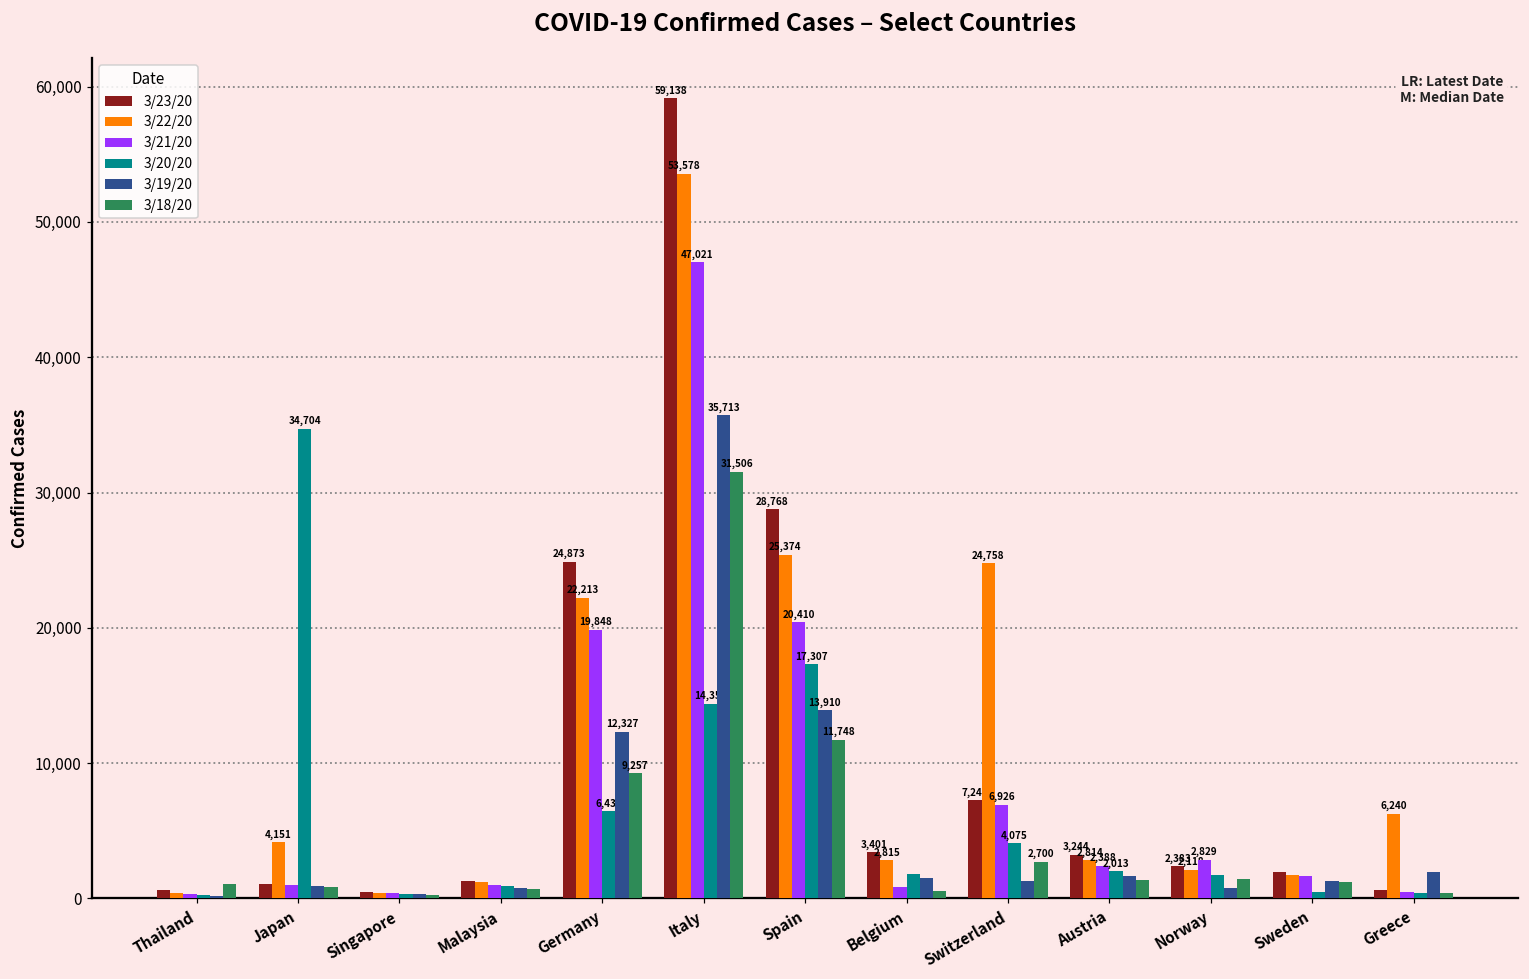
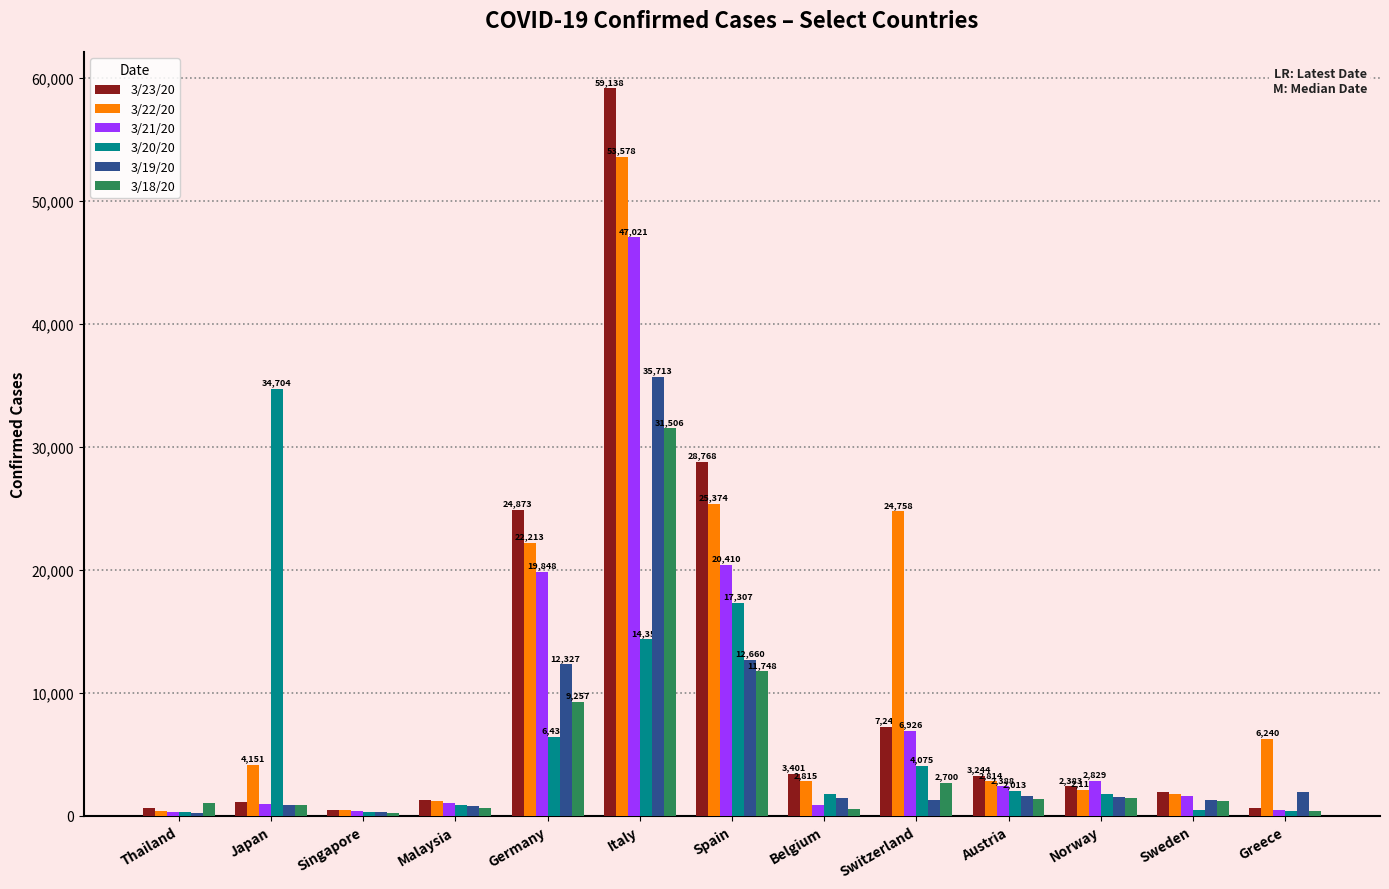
3/19/20, Spain: 13,910 -> 12,660
3/19/20, Norway: 800 -> 1,600
